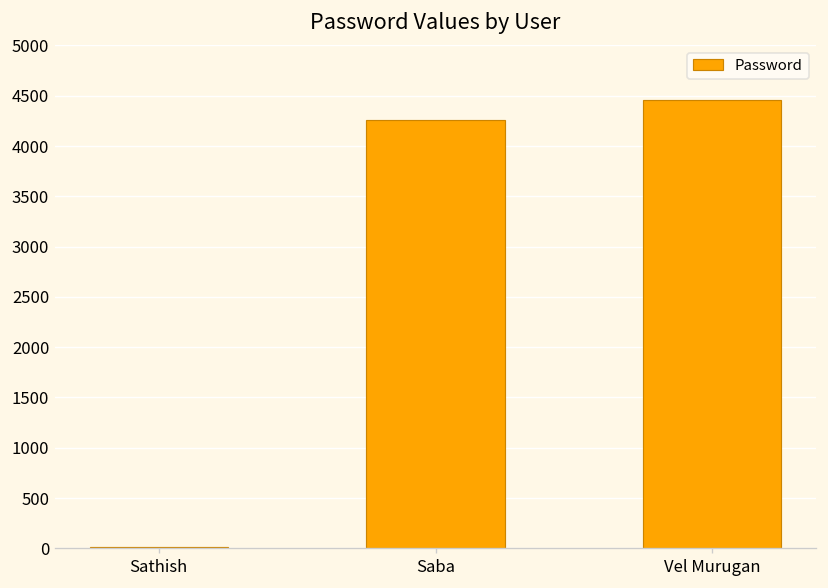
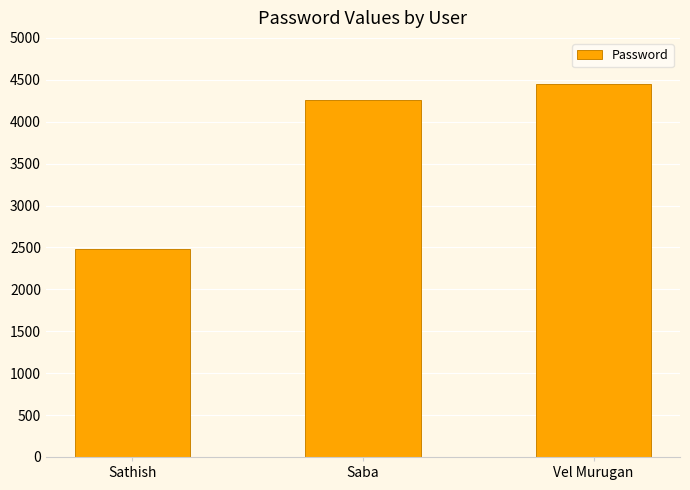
Sathish: 0 -> 2500
